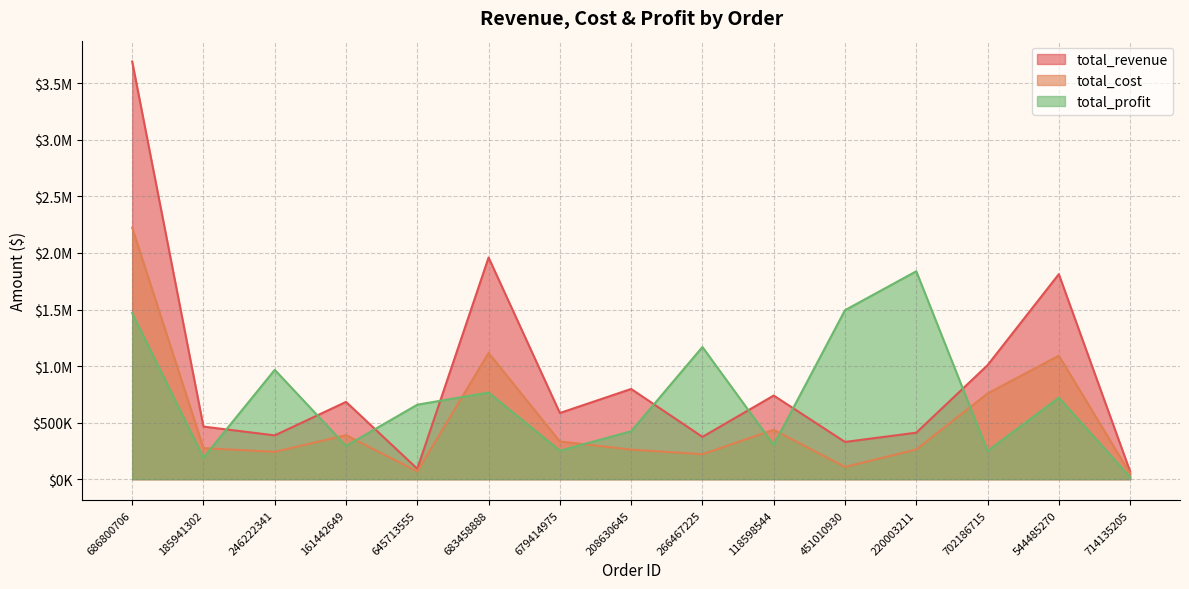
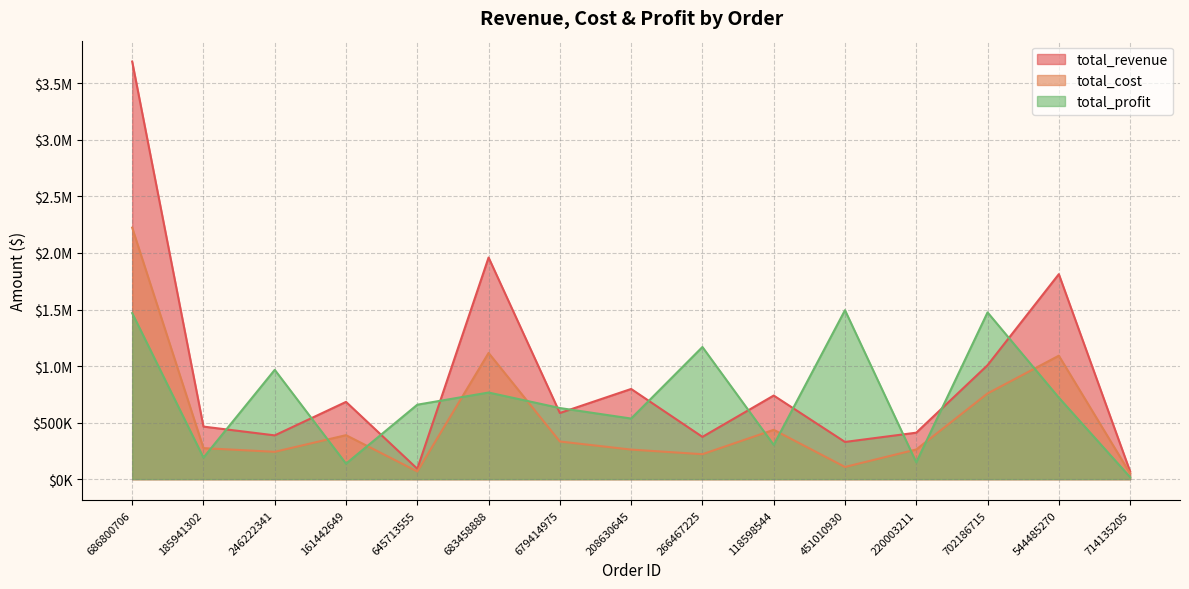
total_profit, 161442649: $290000 -> $140000
total_profit, 679414975: $250000 -> $630000
total_profit, 208630645: $420000 -> $540000
total_profit, 220003211: $1840000 -> $150000
total_profit, 702186715: $250000 -> $1470000
